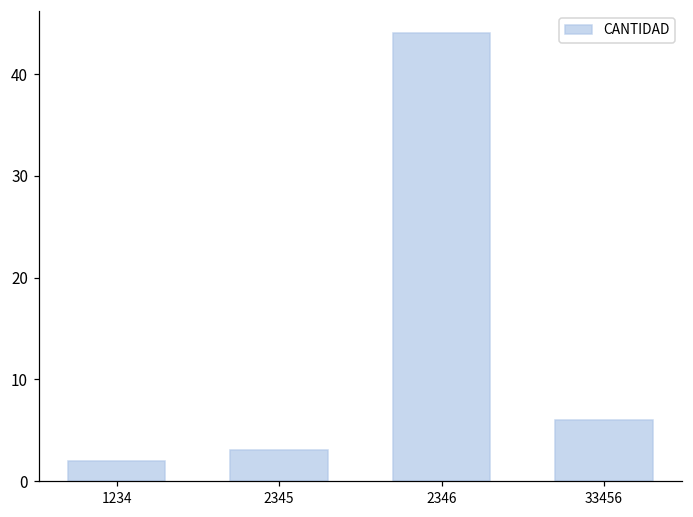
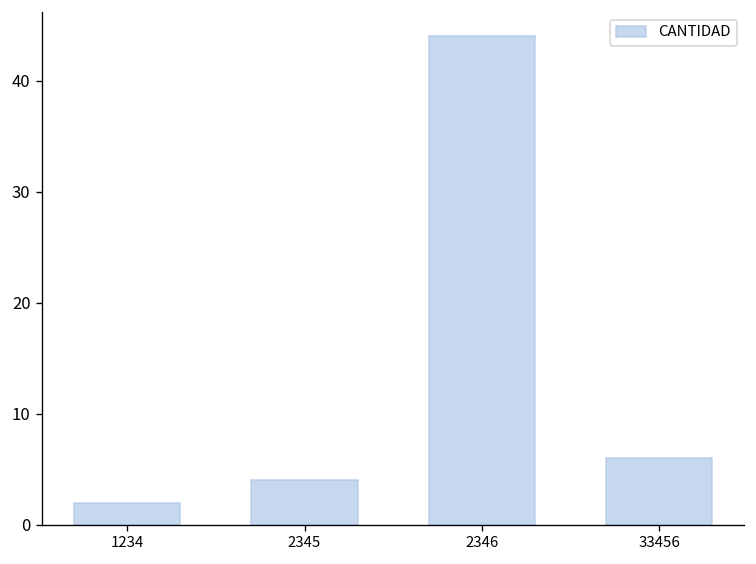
2345: 3 -> 4
